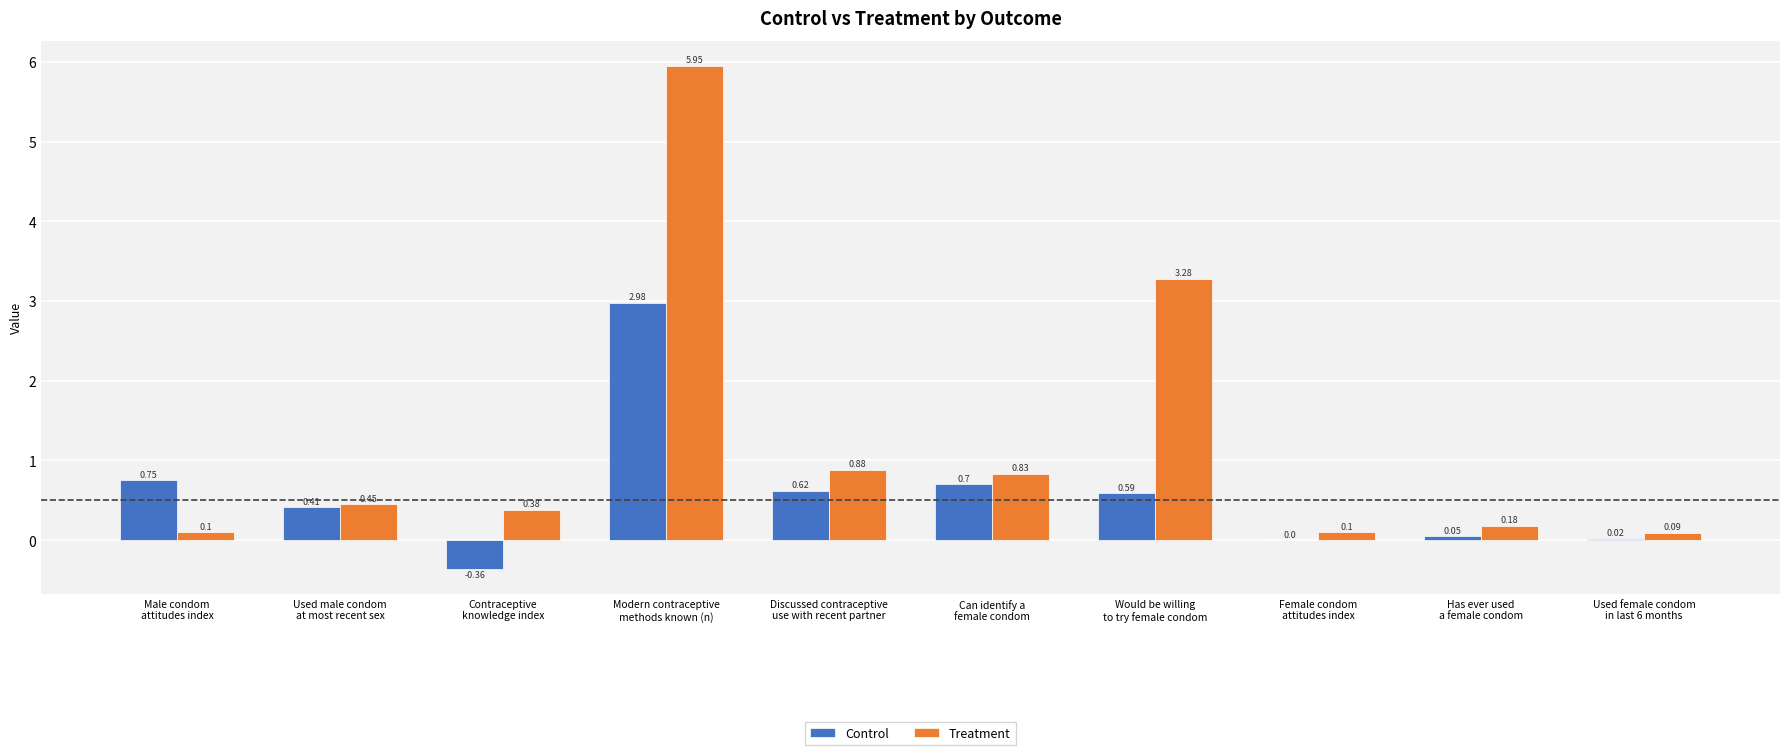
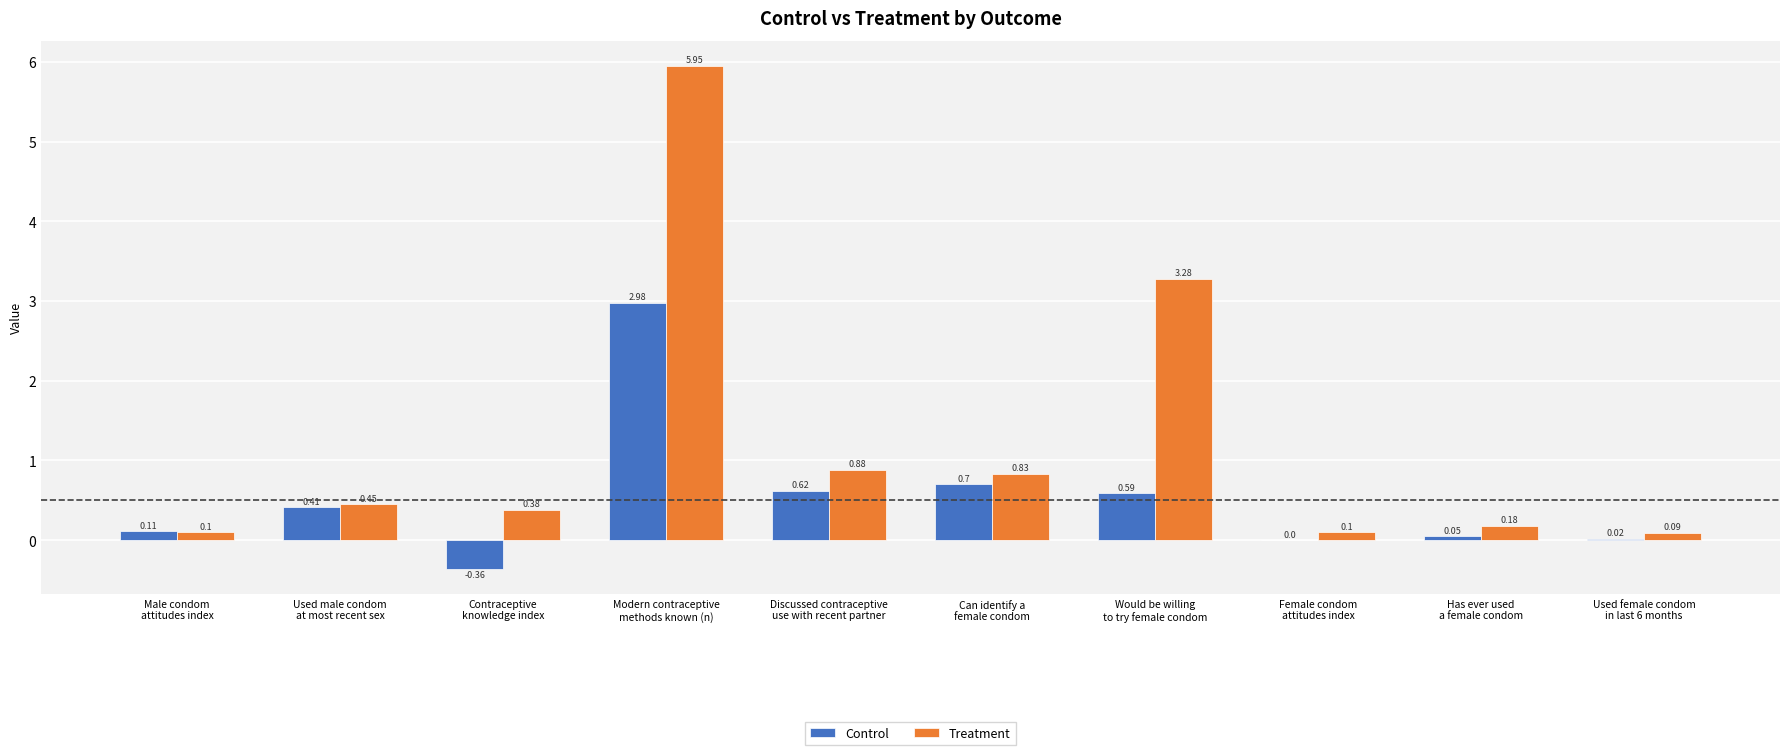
Control, Male condom attitudes index: 0.75 -> 0.11
